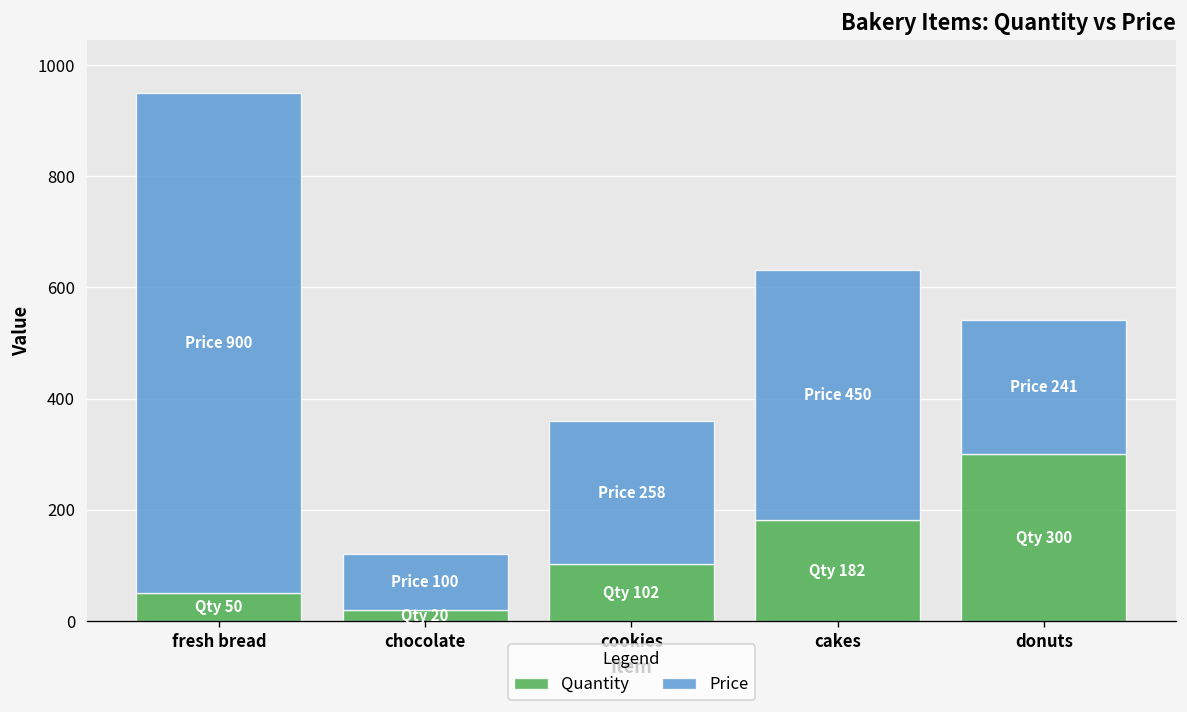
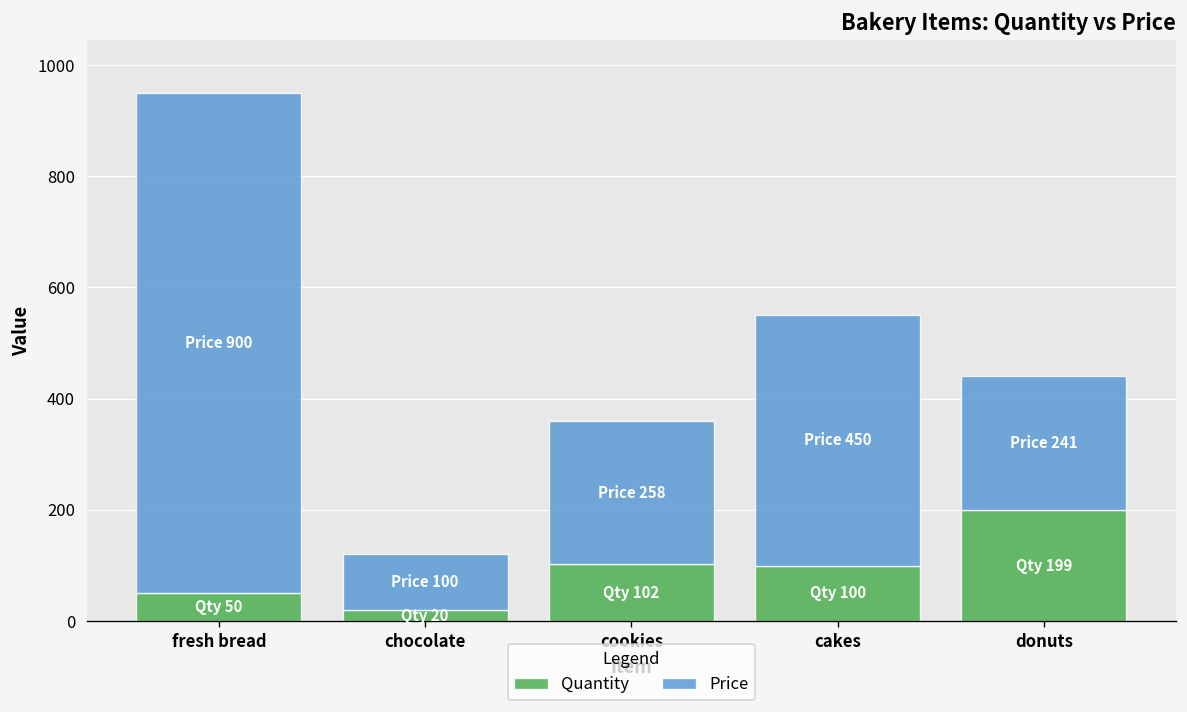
Quantity, cakes: 182 -> 100
Quantity, donuts: 300 -> 199
